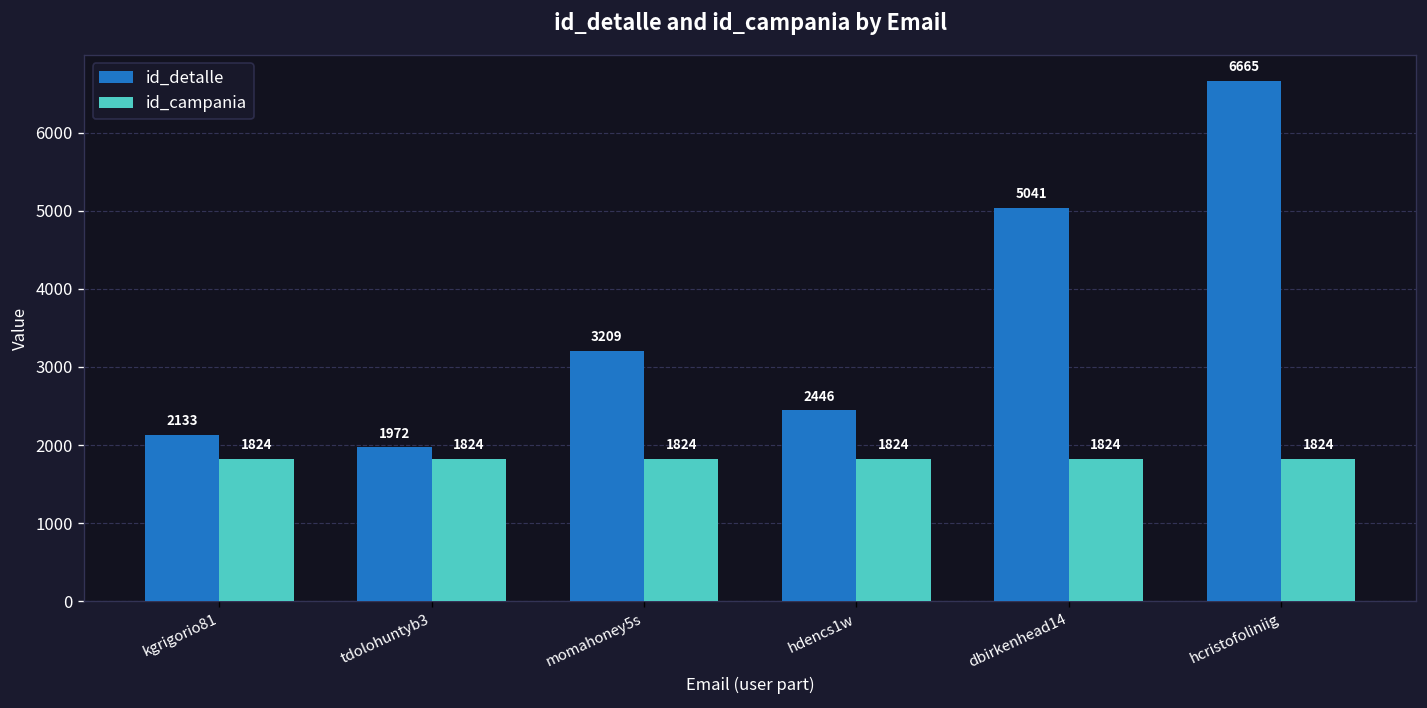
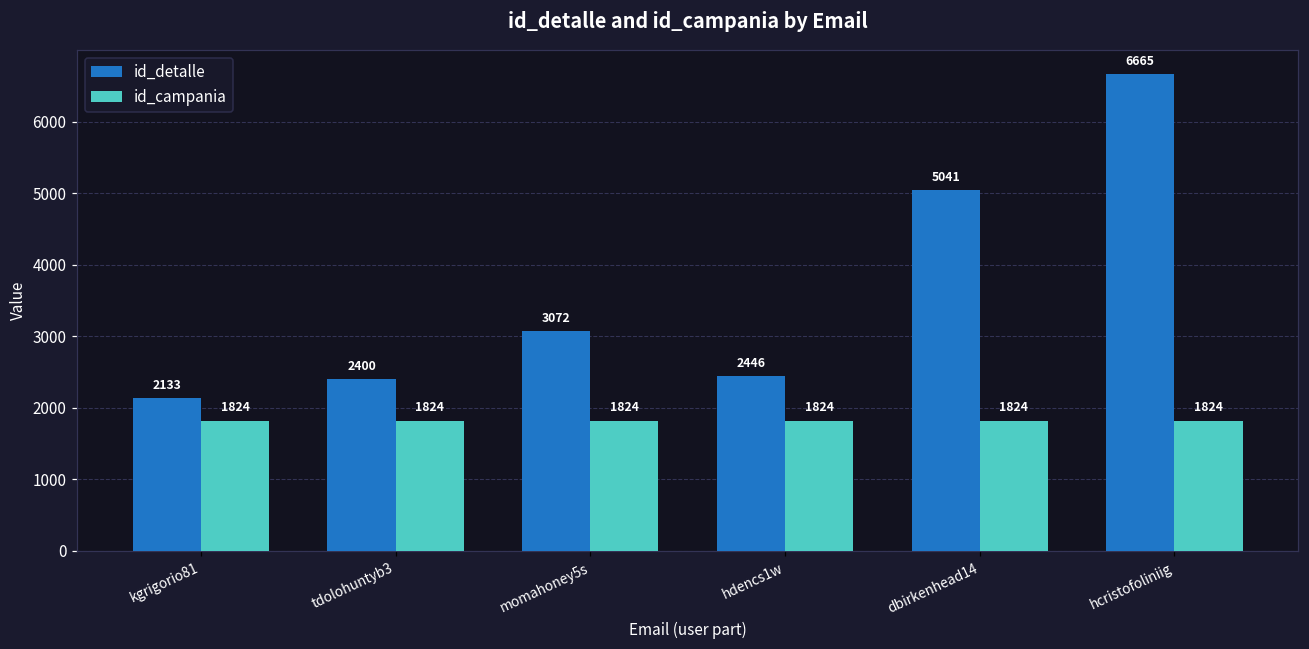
id_detalle, tdolohuntyb3: 1972 -> 2400
id_detalle, momahoney5s: 3209 -> 3072
